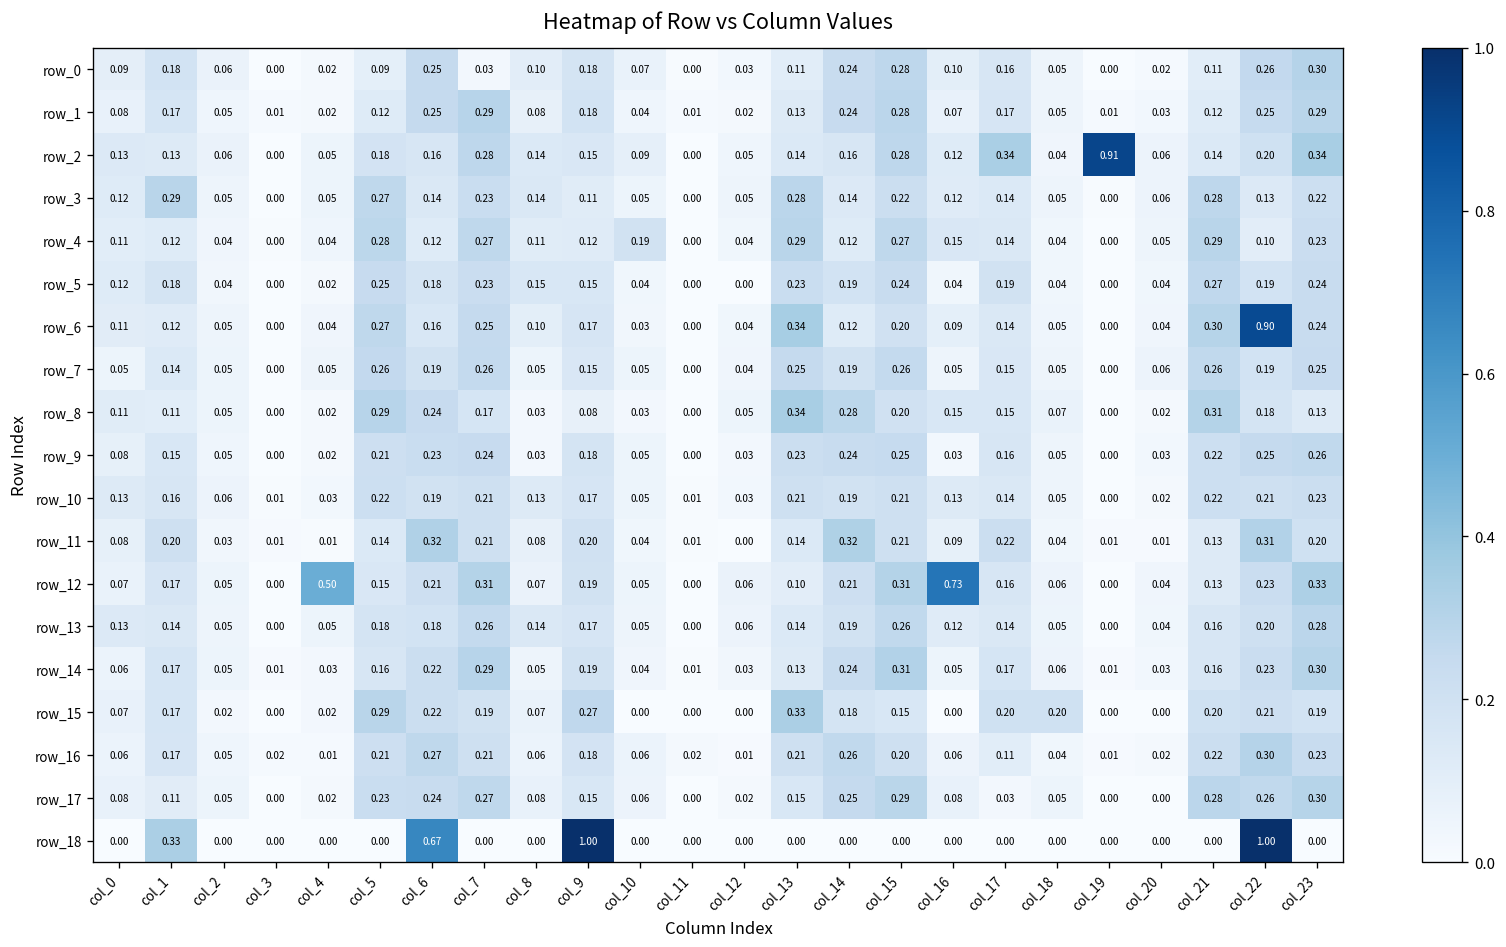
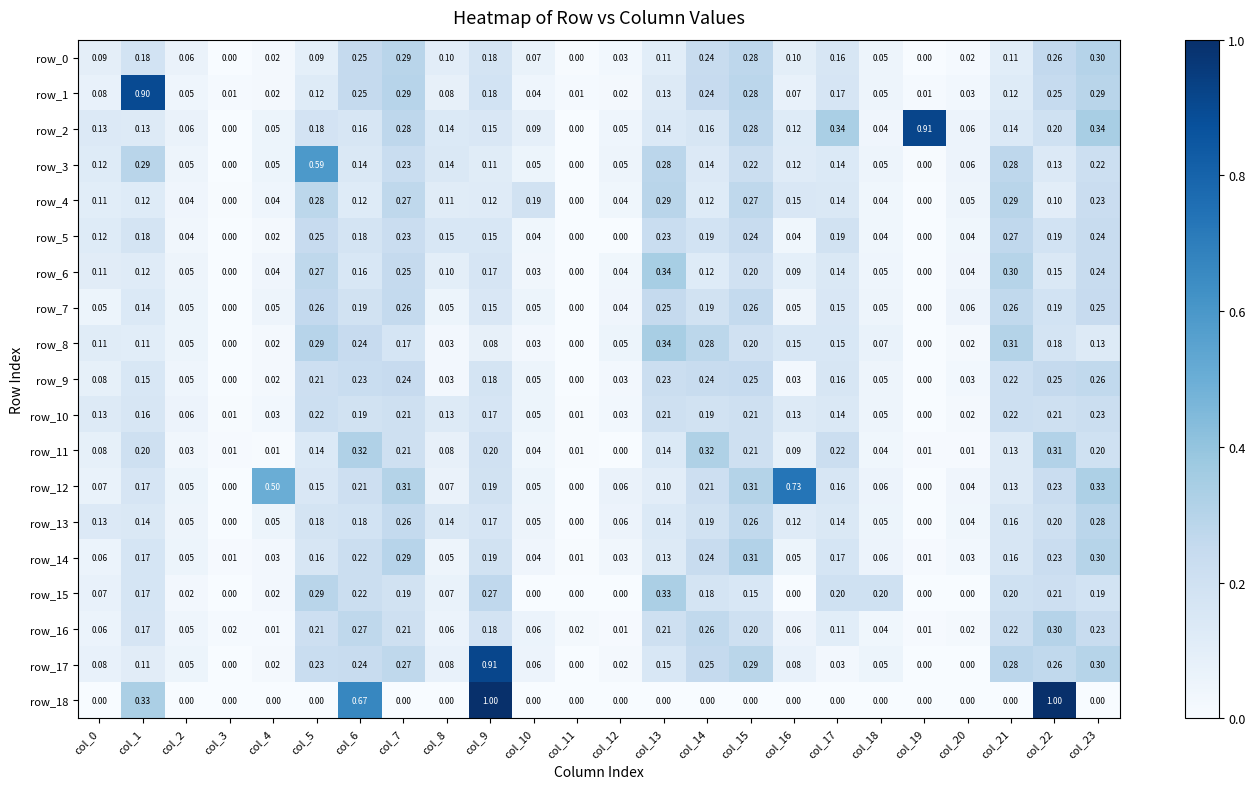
row_0, col_7: 0.03 -> 0.29
row_1, col_1: 0.17 -> 0.90
row_3, col_5: 0.27 -> 0.59
row_6, col_22: 0.90 -> 0.15
row_17, col_9: 0.15 -> 0.91
